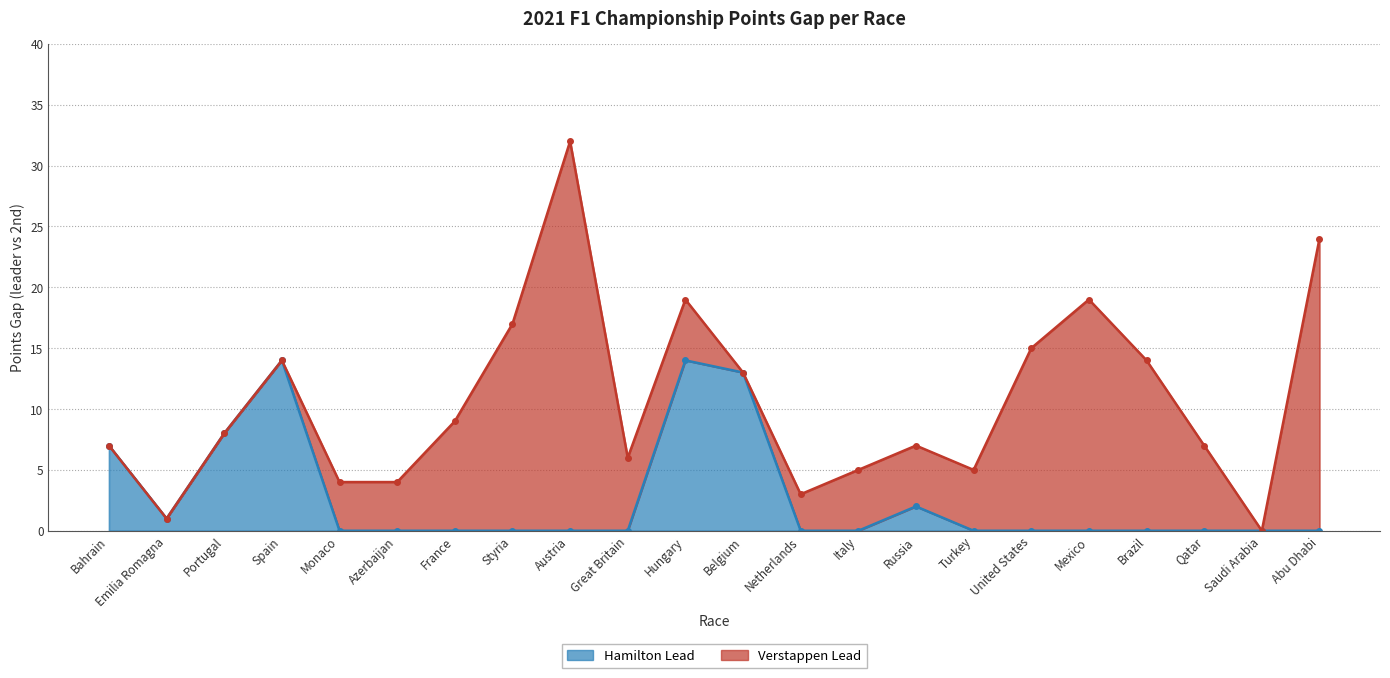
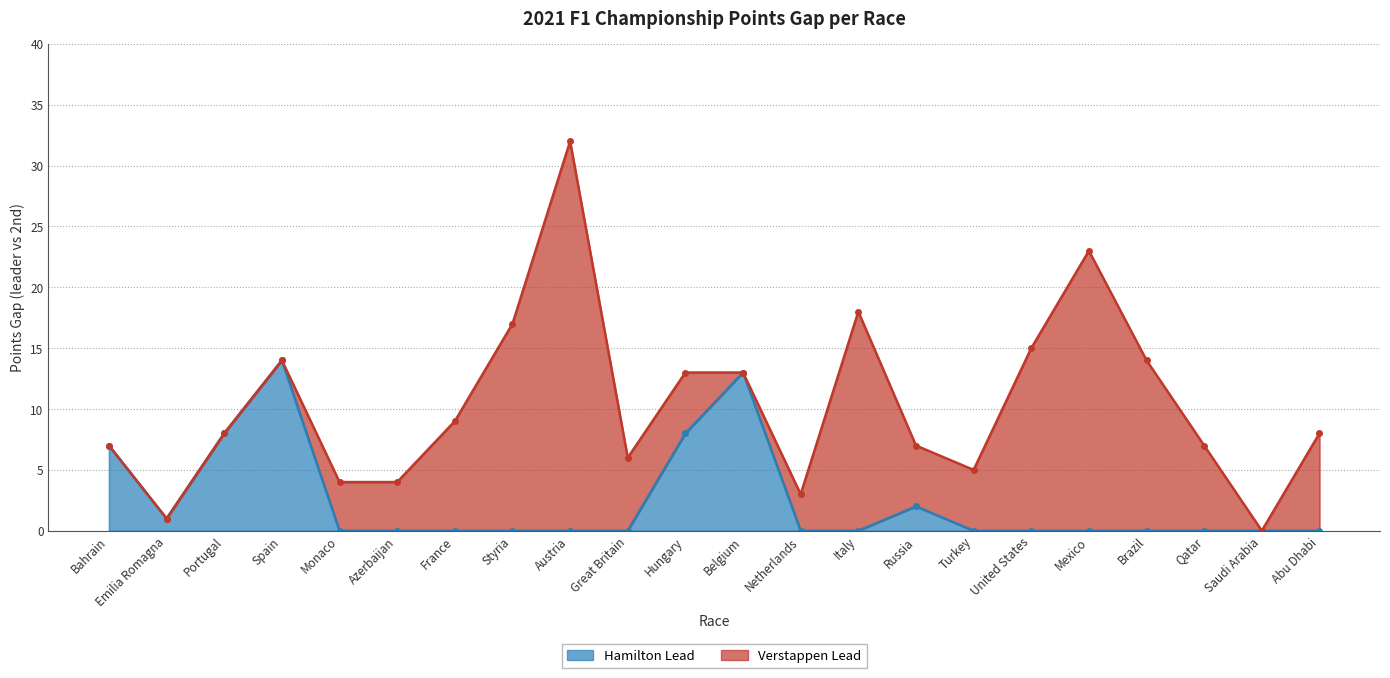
Hamilton Lead, Hungary: 14 -> 8
Verstappen Lead, Italy: 5 -> 18
Verstappen Lead, Mexico: 19 -> 23
Verstappen Lead, Abu Dhabi: 24 -> 8
